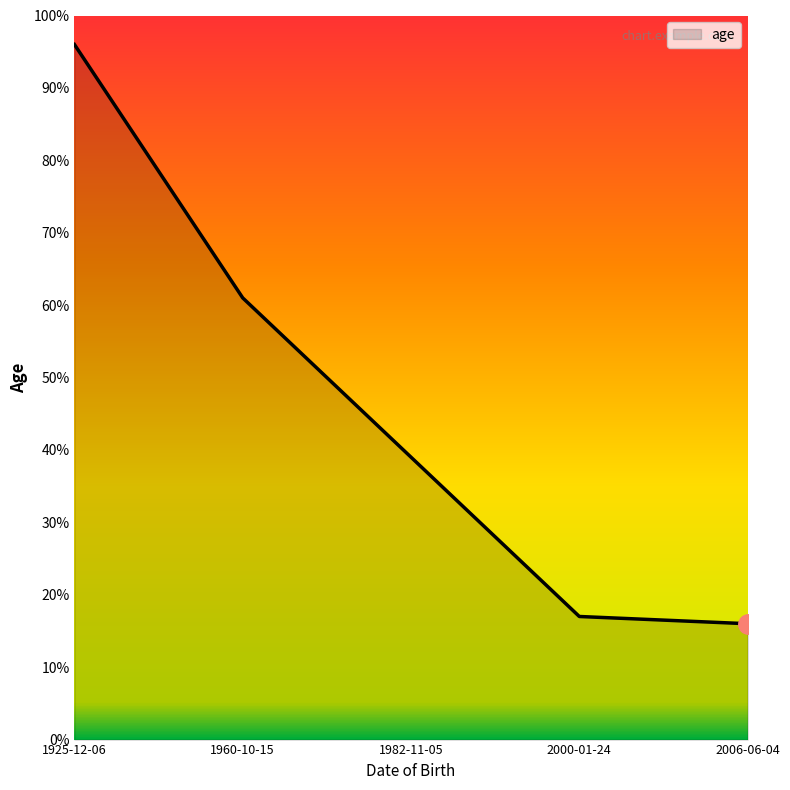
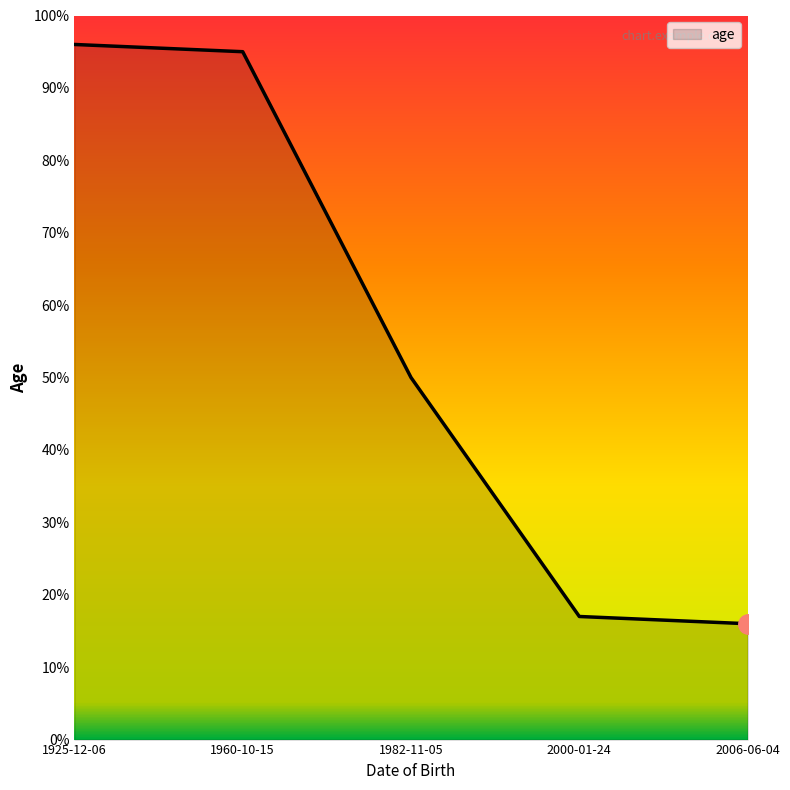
age, 1960-10-15: 61% -> 95%
age, 1982-11-05: 39% -> 50%
